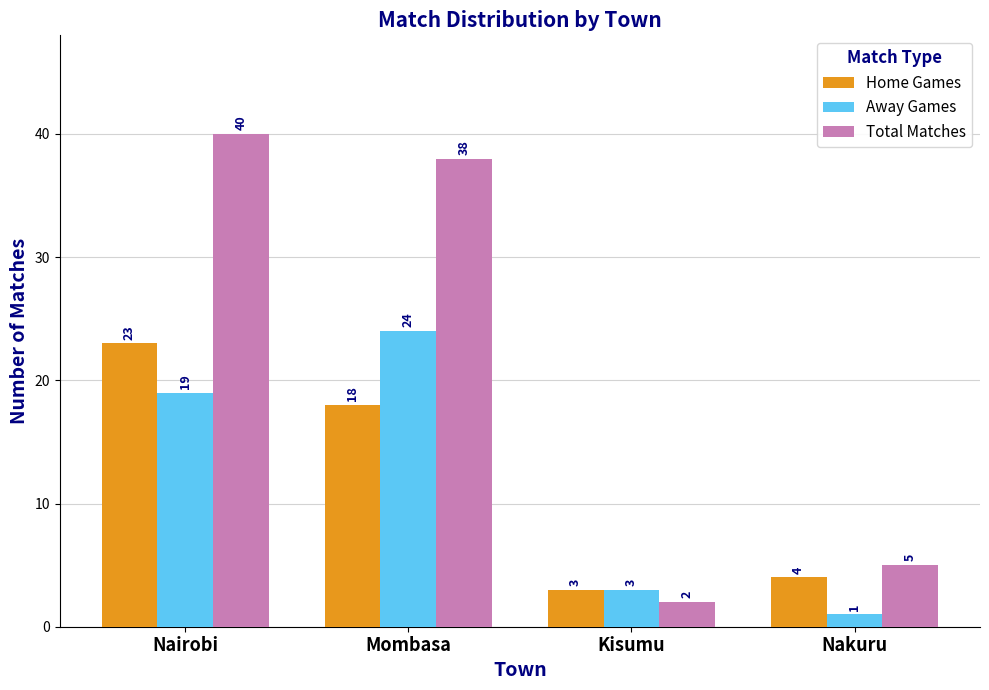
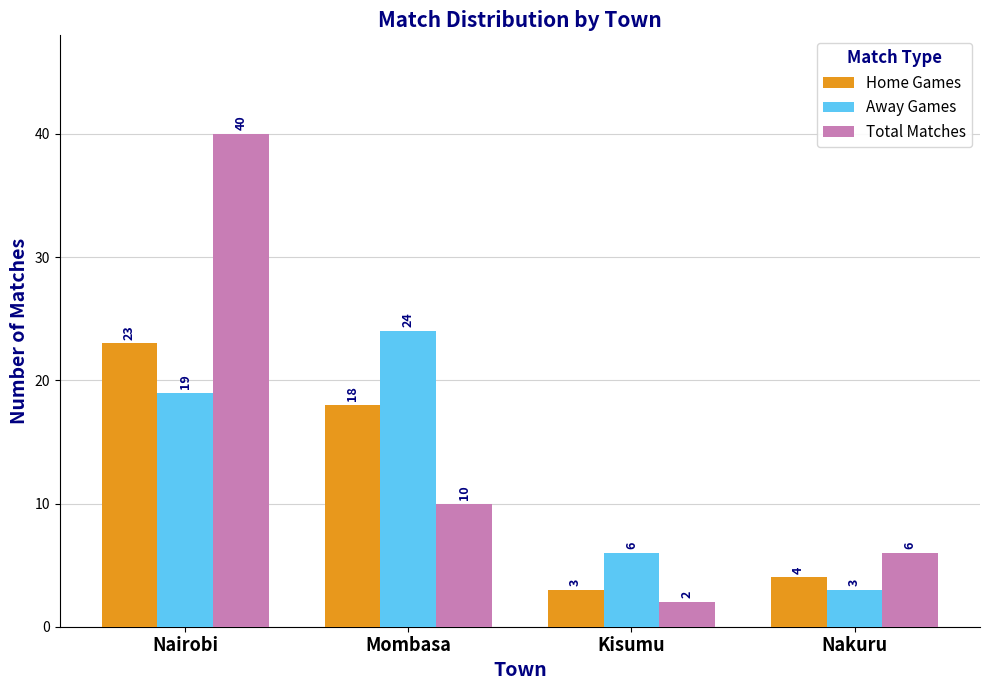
Total Matches, Mombasa: 38 -> 10
Away Games, Kisumu: 3 -> 6
Away Games, Nakuru: 1 -> 3
Total Matches, Nakuru: 5 -> 6
